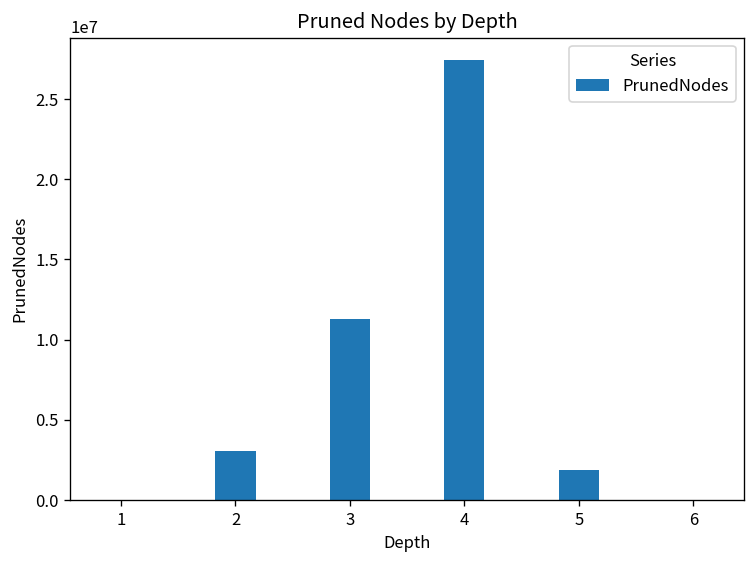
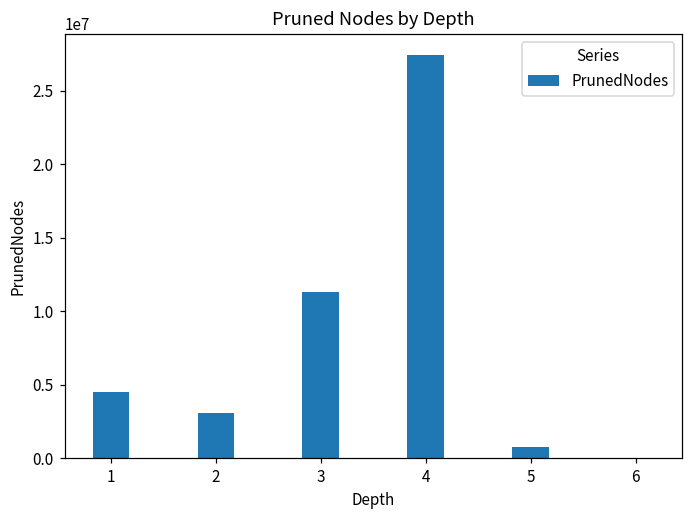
1: 0 -> 4500000
5: 1900000 -> 700000
